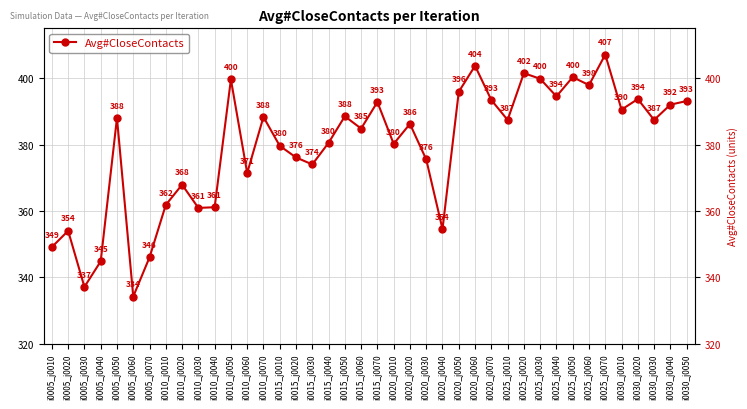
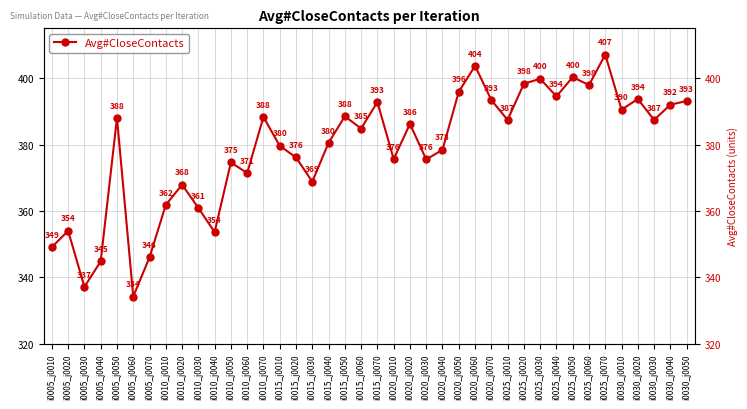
i0010_j0040: 361 -> 354
i0010_j0050: 400 -> 375
i0015_j0030: 374 -> 369
i0020_j0010: 380 -> 376
i0020_j0040: 354 -> 378
i0025_j0020: 402 -> 398
